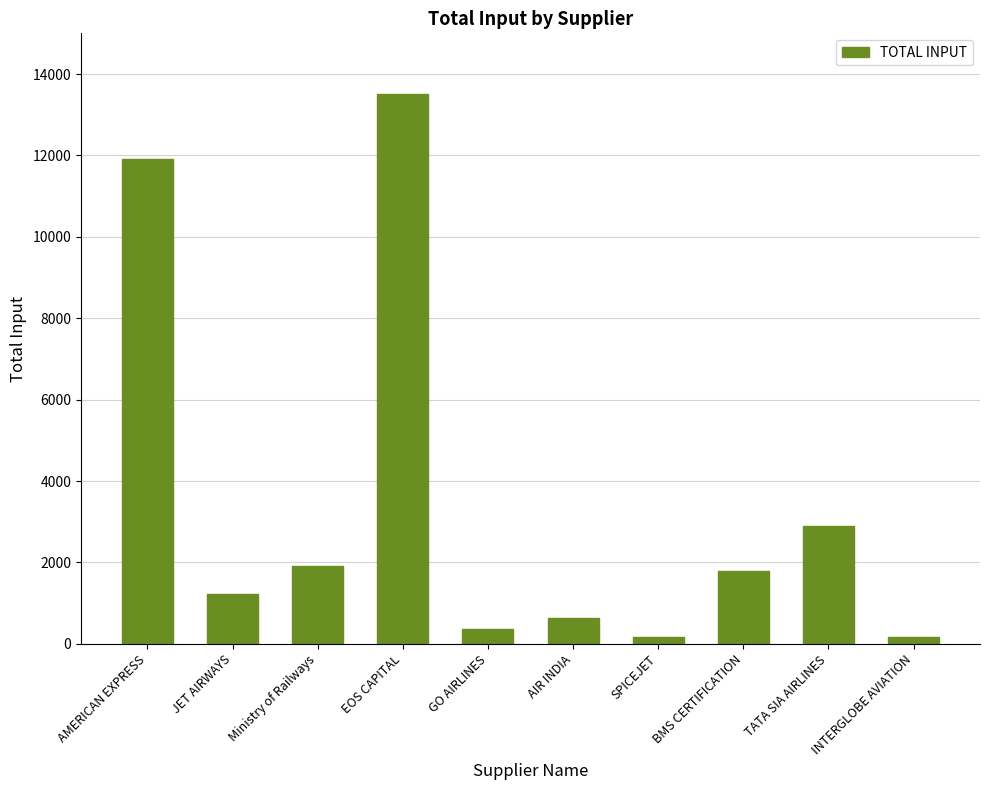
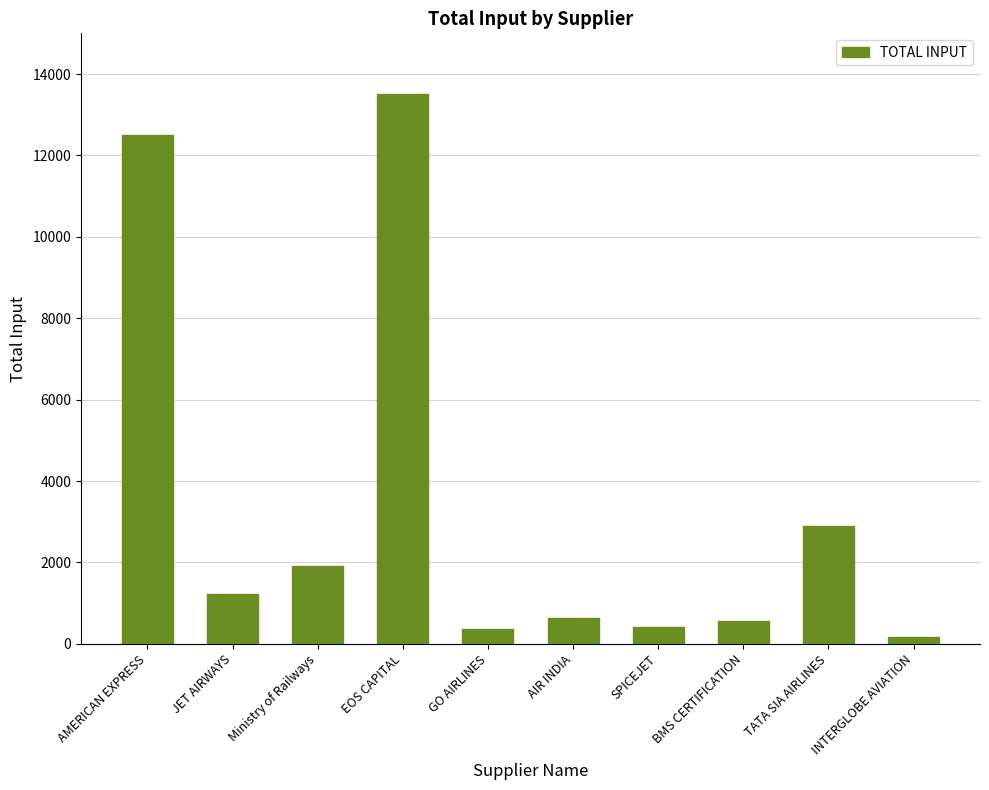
AMERICAN EXPRESS: 11900 -> 12500
SPICEJET: 200 -> 400
BMS CERTIFICATION: 1800 -> 600
